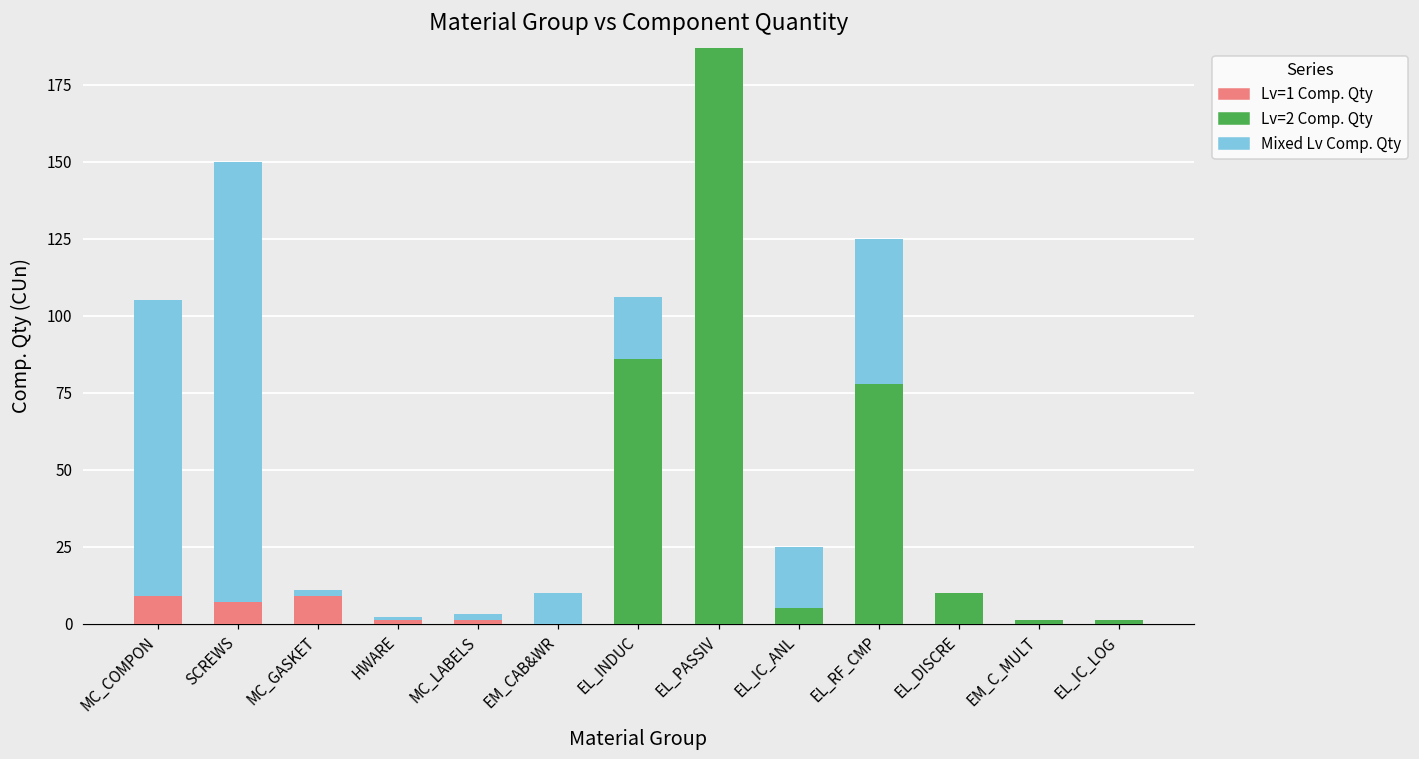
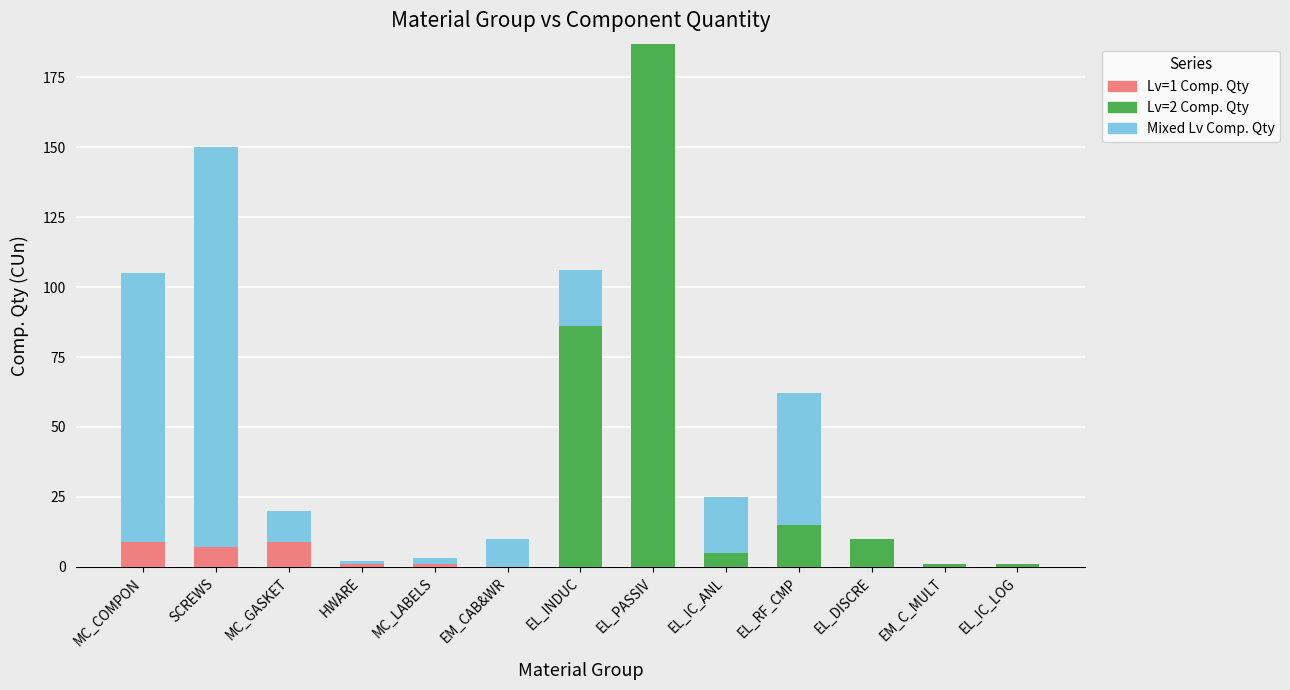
Mixed Lv Comp. Qty, MC_GASKET: 2 -> 11
Lv=2 Comp. Qty, EL_RF_CMP: 78 -> 15
